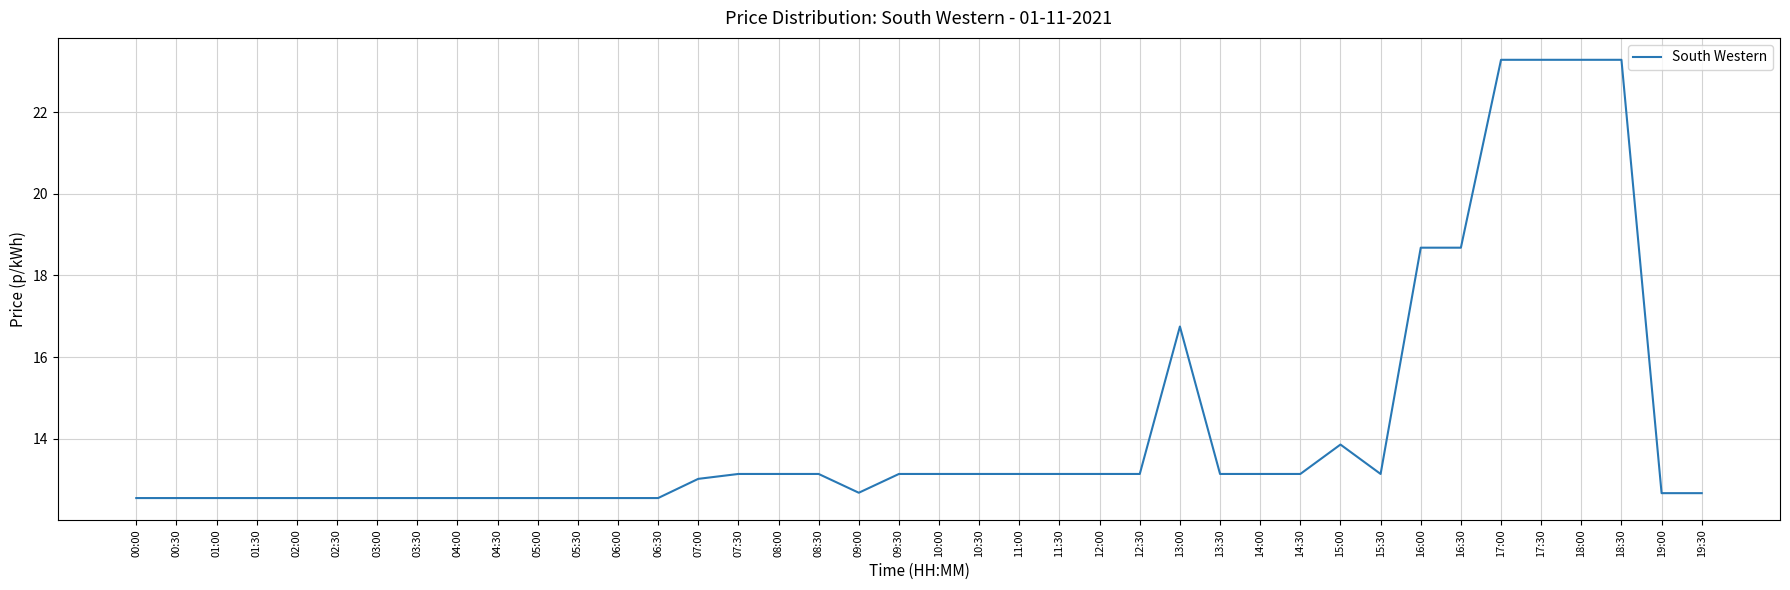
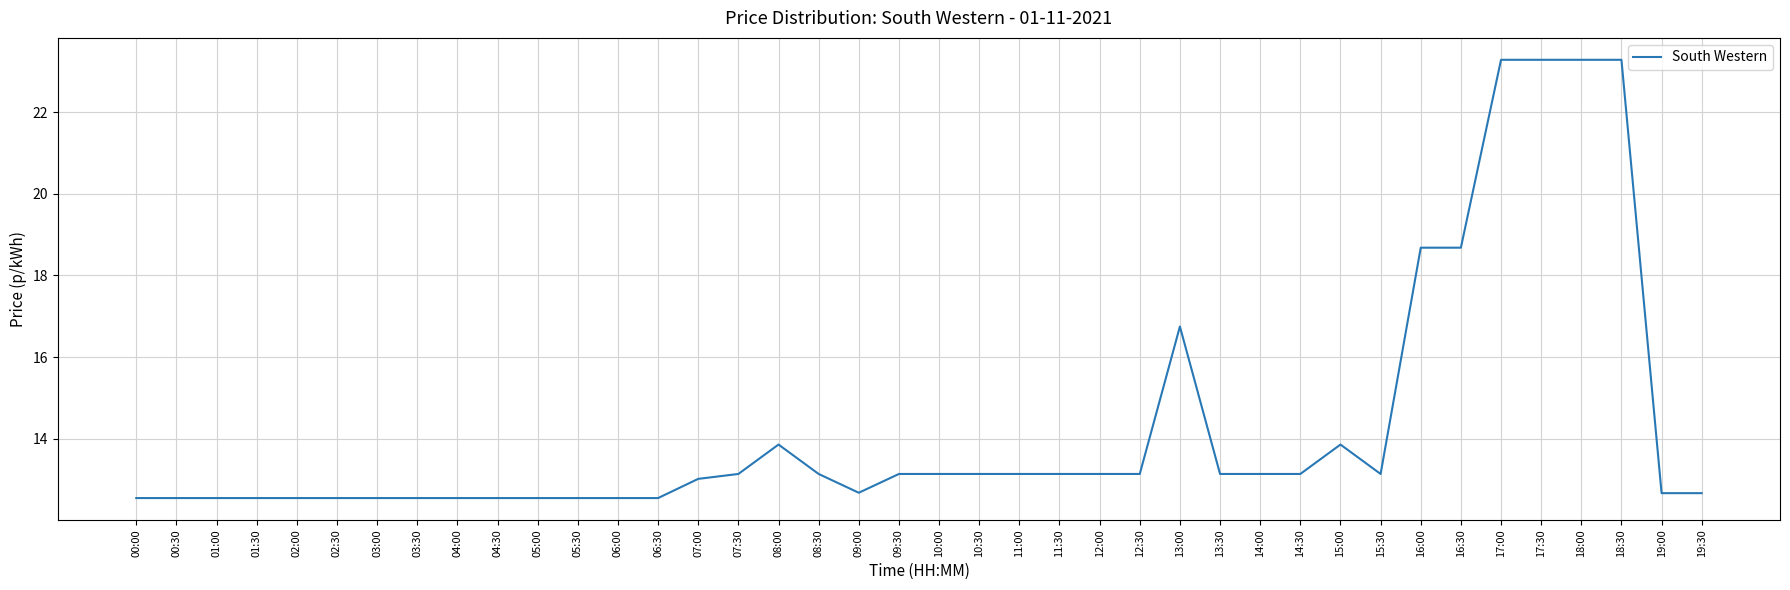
08:00: 13.1 -> 13.9
